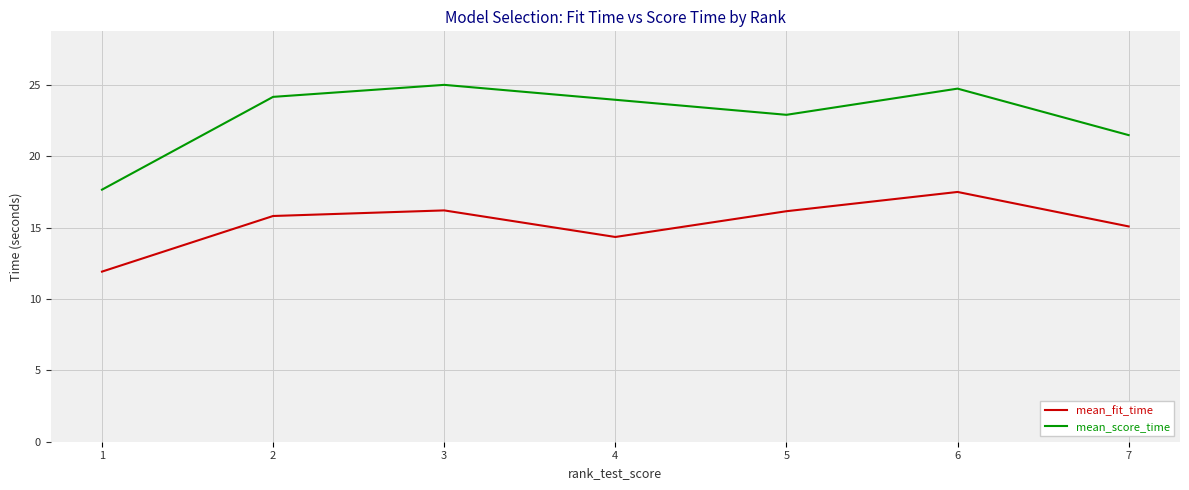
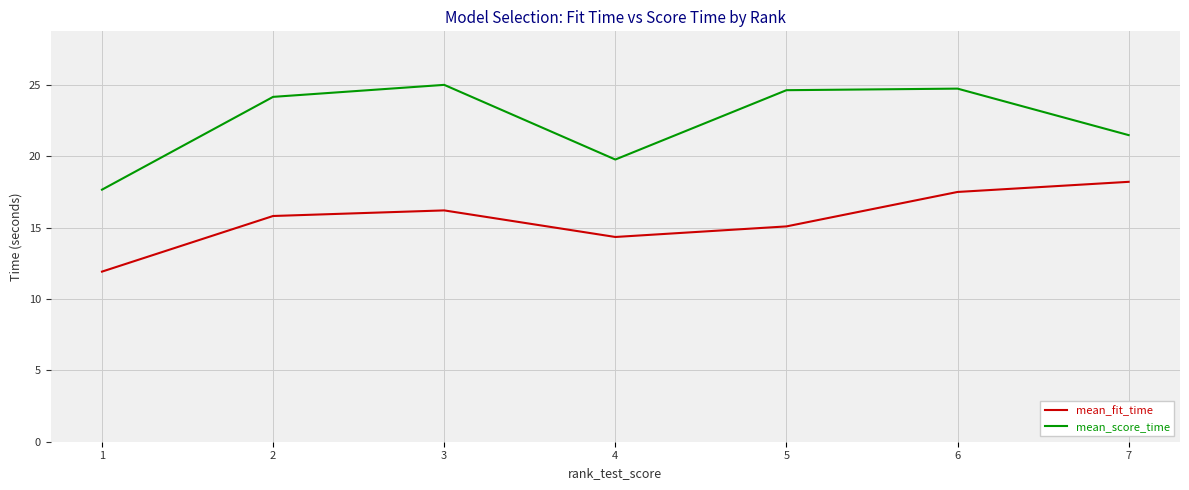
mean_score_time, 4: 24.0 -> 19.8
mean_fit_time, 5: 16.2 -> 15.1
mean_score_time, 5: 22.9 -> 24.6
mean_fit_time, 7: 15.1 -> 18.2
